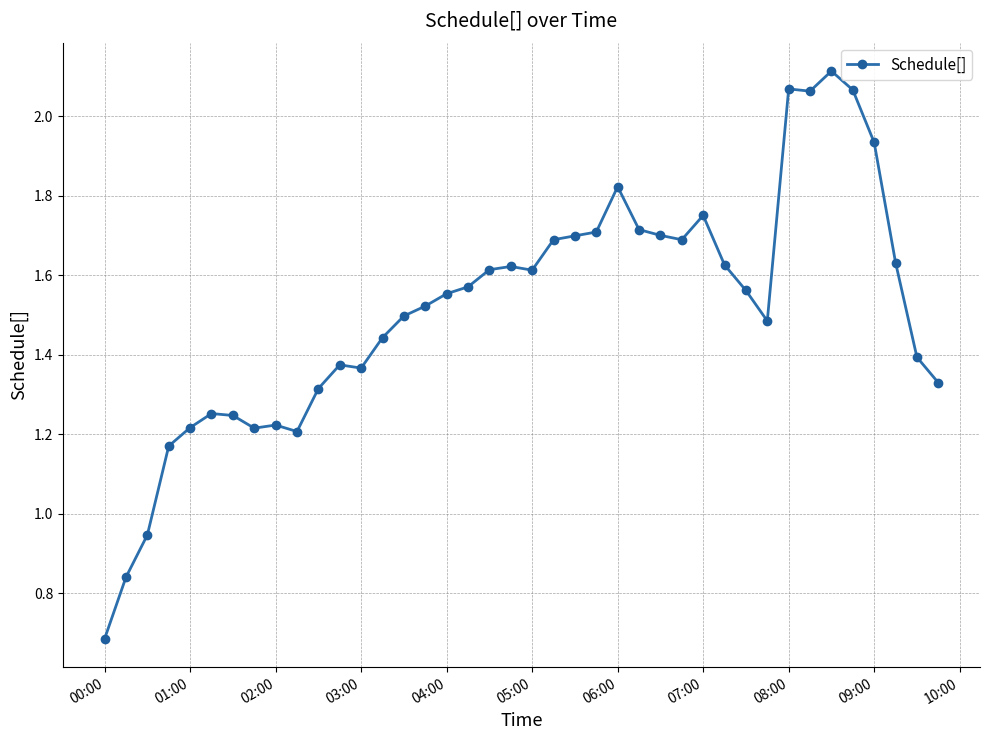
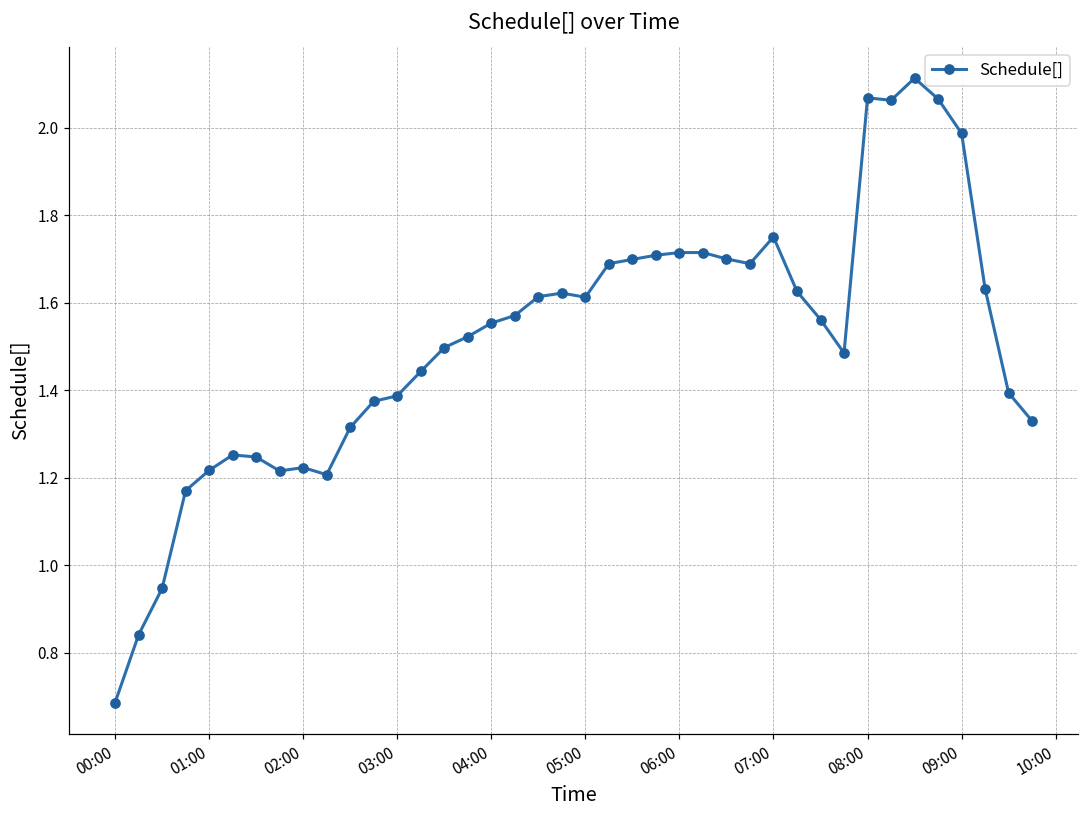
03:00: 1.37 -> 1.39
06:00: 1.82 -> 1.71
09:00: 1.93 -> 1.99
